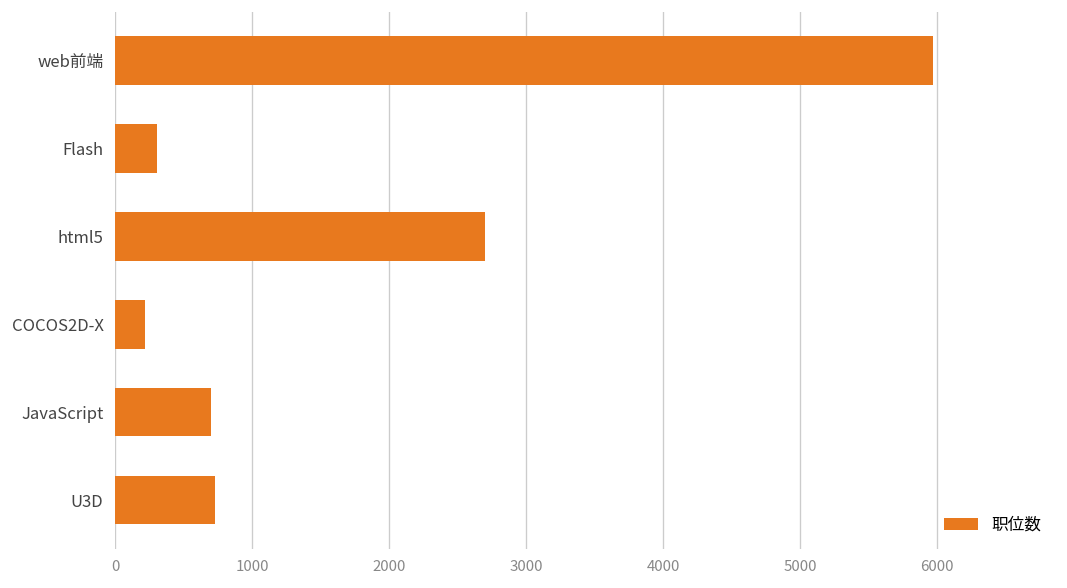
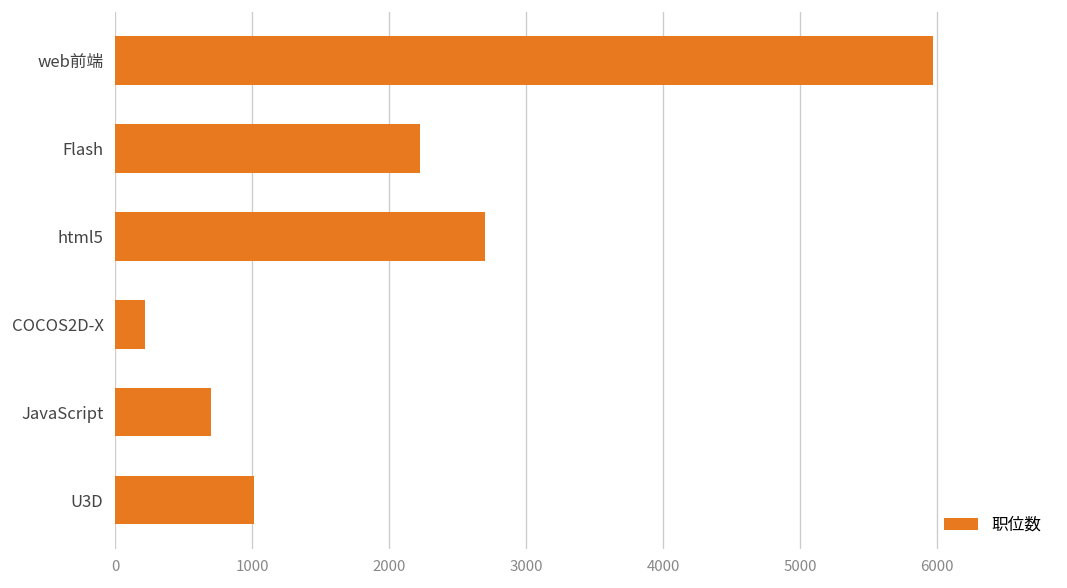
Flash: 310 -> 2220
U3D: 730 -> 1010
